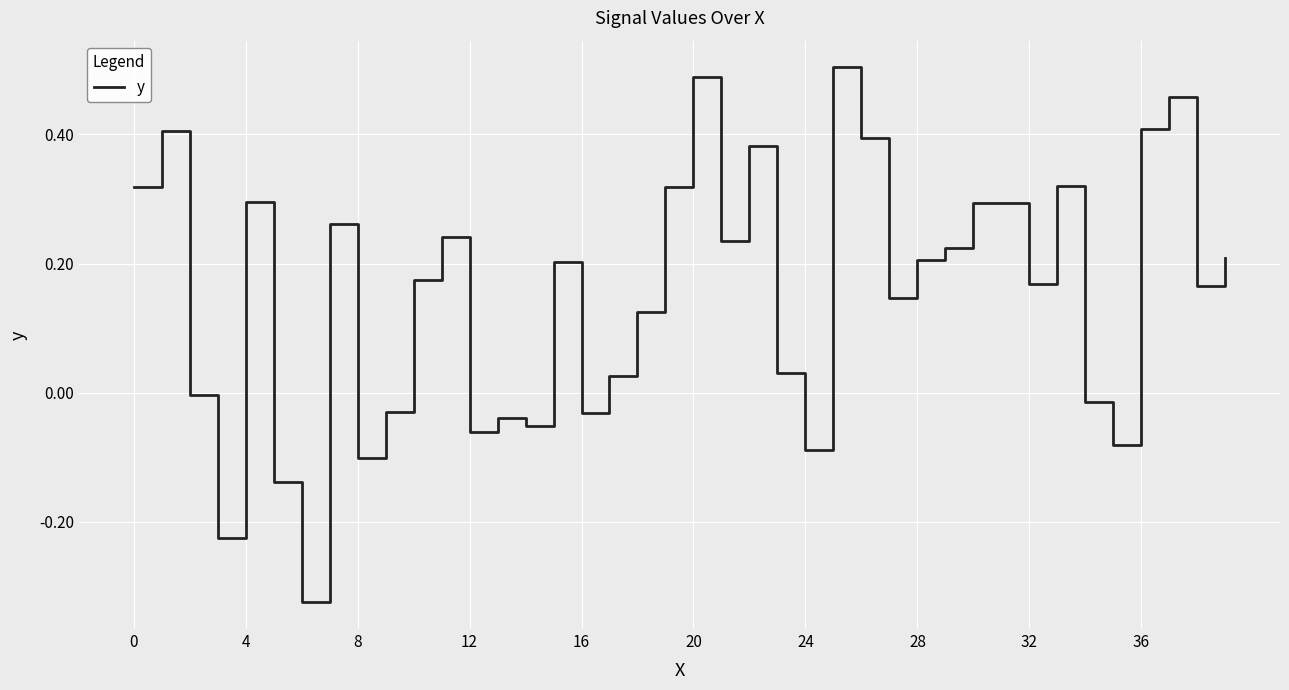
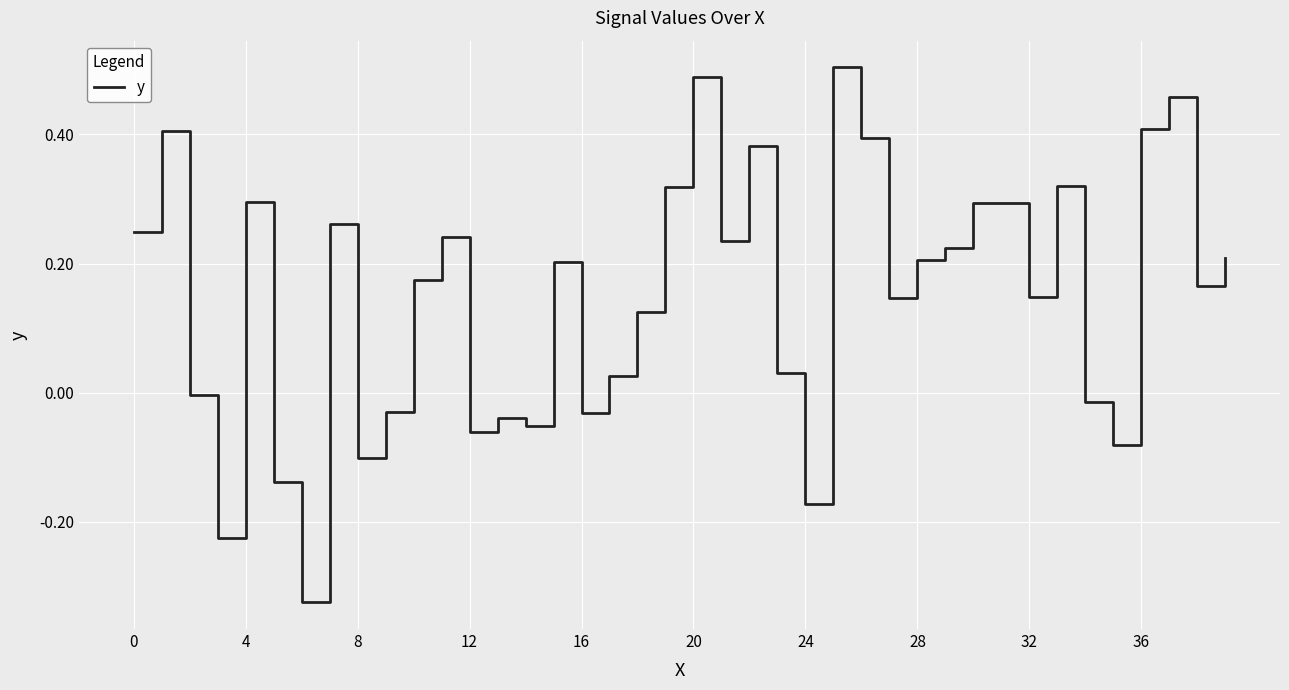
0: 0.32 -> 0.25
24: -0.09 -> -0.17
32: 0.17 -> 0.15
